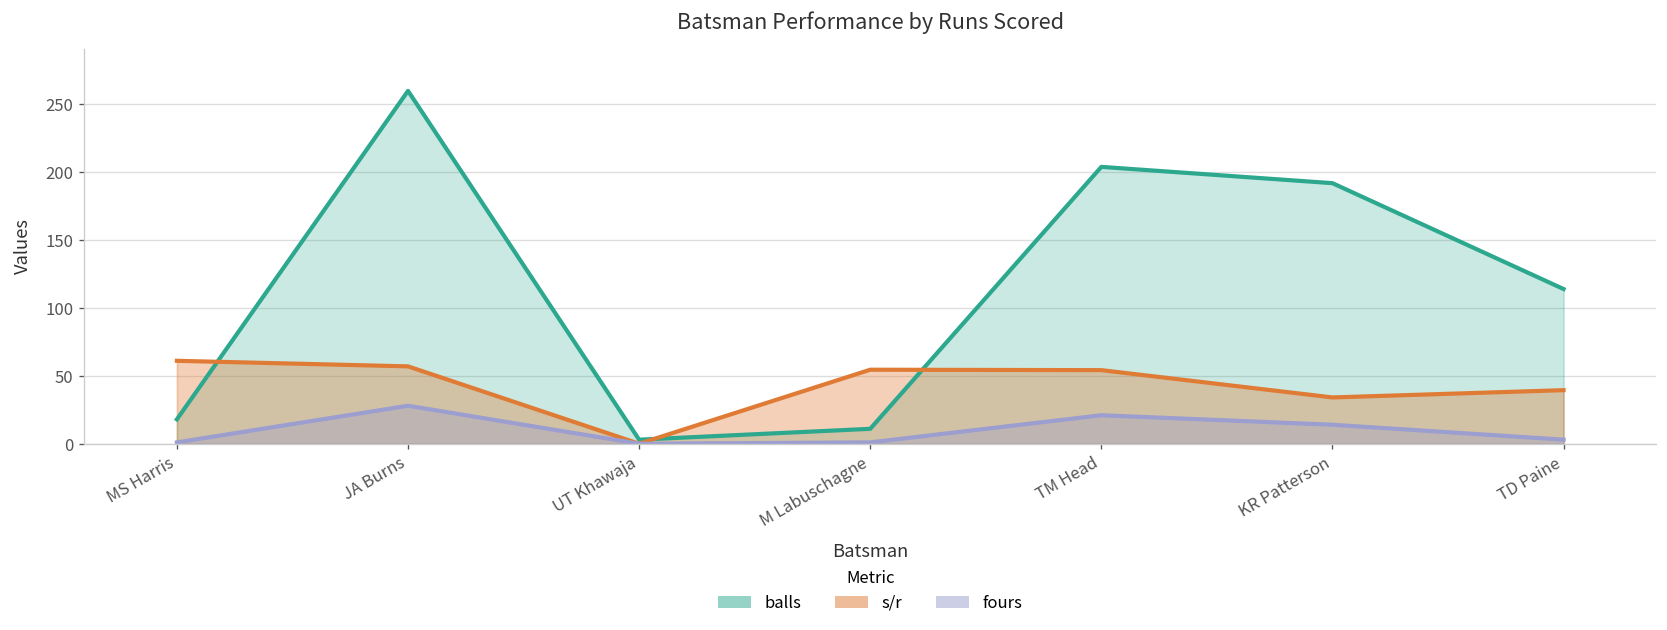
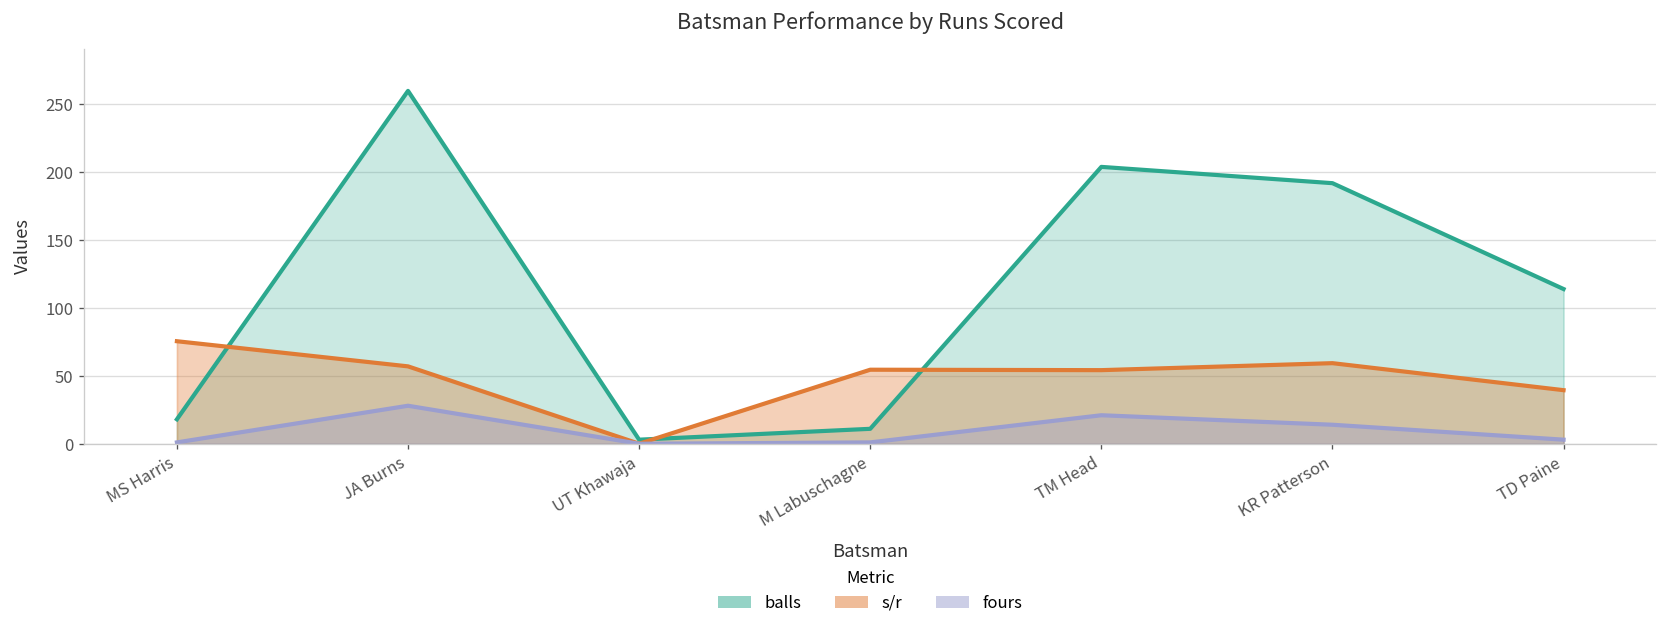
s/r, MS Harris: 61 -> 76
s/r, KR Patterson: 34 -> 59
